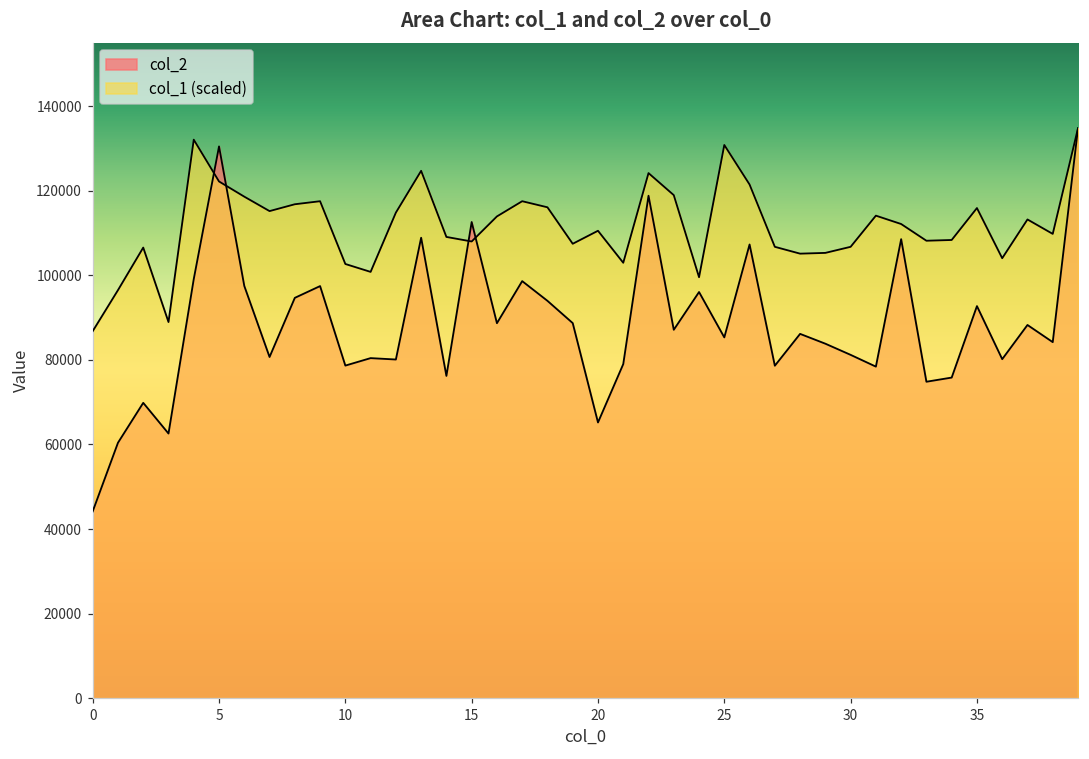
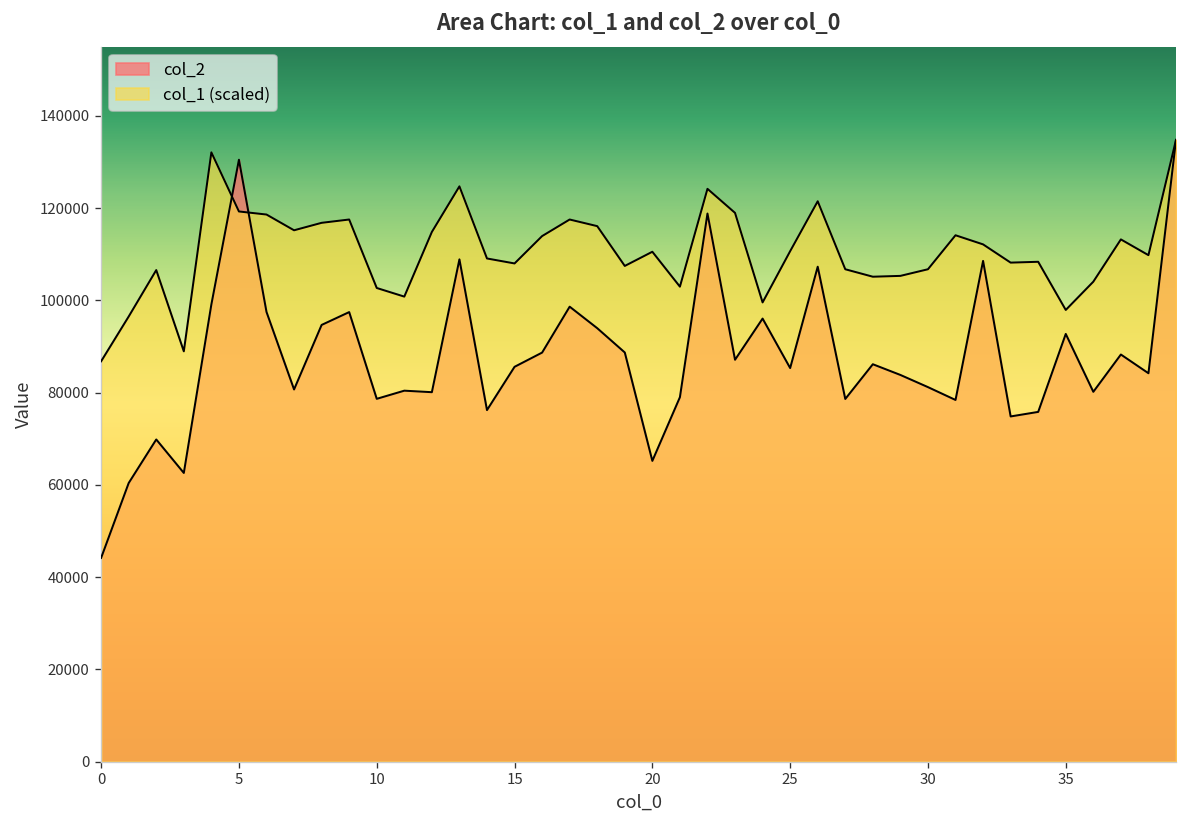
col_1 (scaled), 5: 122000 -> 119000
col_2, 15: 113000 -> 86000
col_1 (scaled), 25: 131000 -> 111000
col_1 (scaled), 35: 116000 -> 98000
